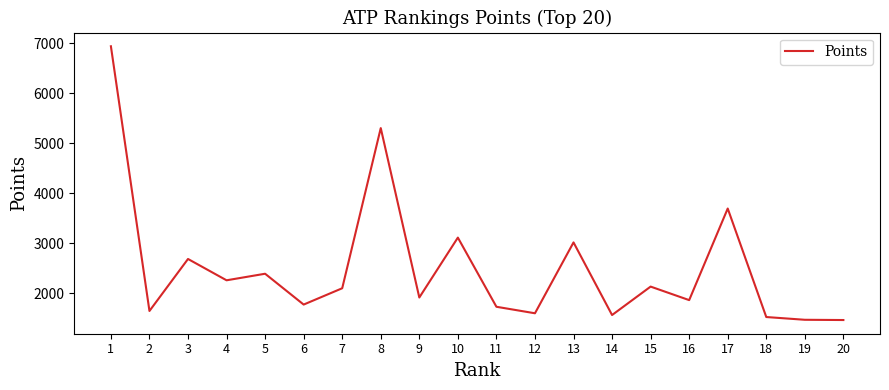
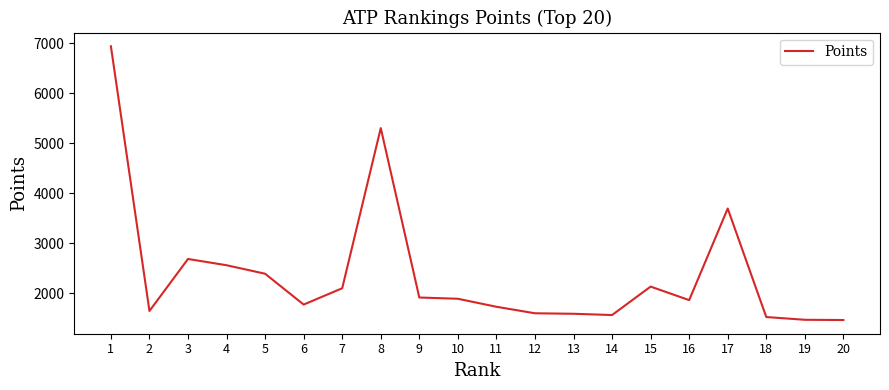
4: 2300 -> 2600
10: 3100 -> 1900
13: 3000 -> 1600
